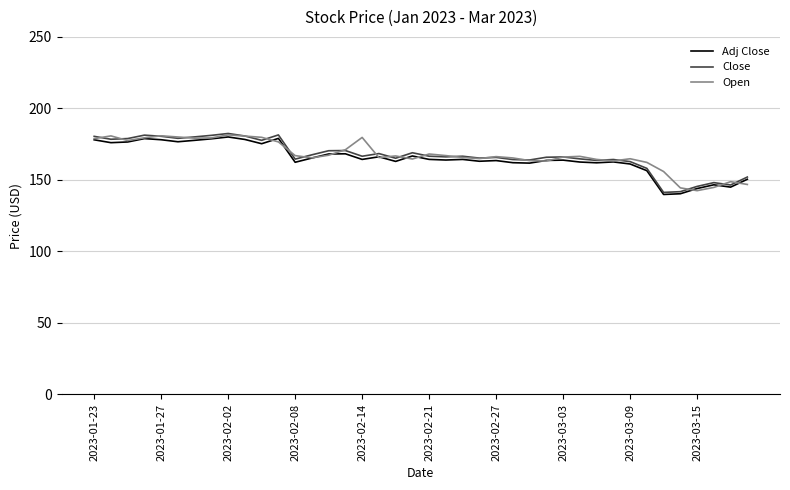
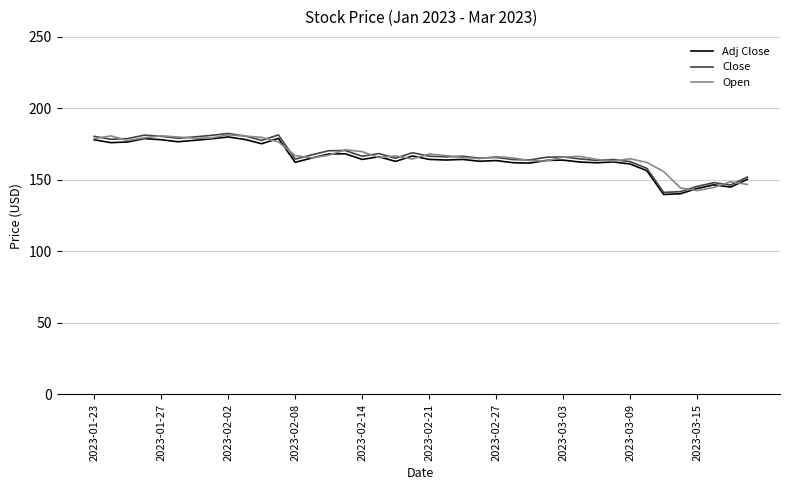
Open, 2023-02-14: 180 -> 170
